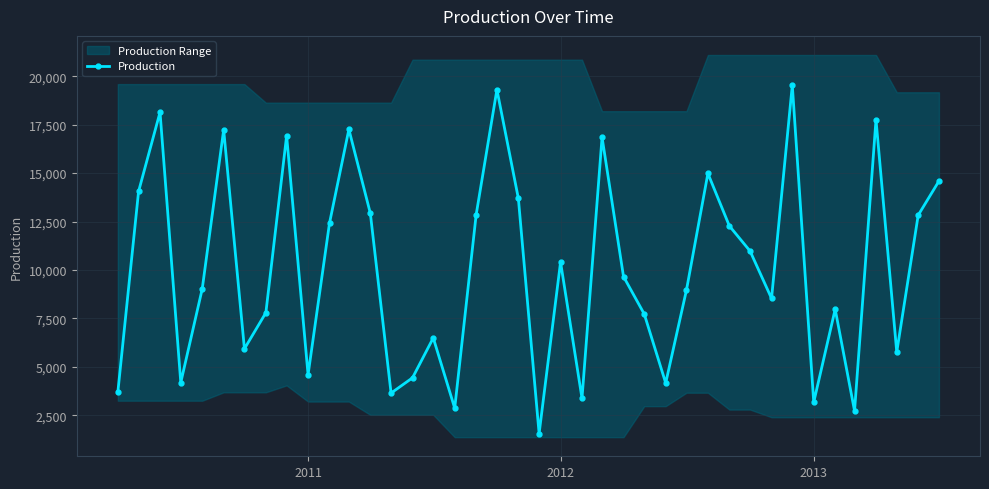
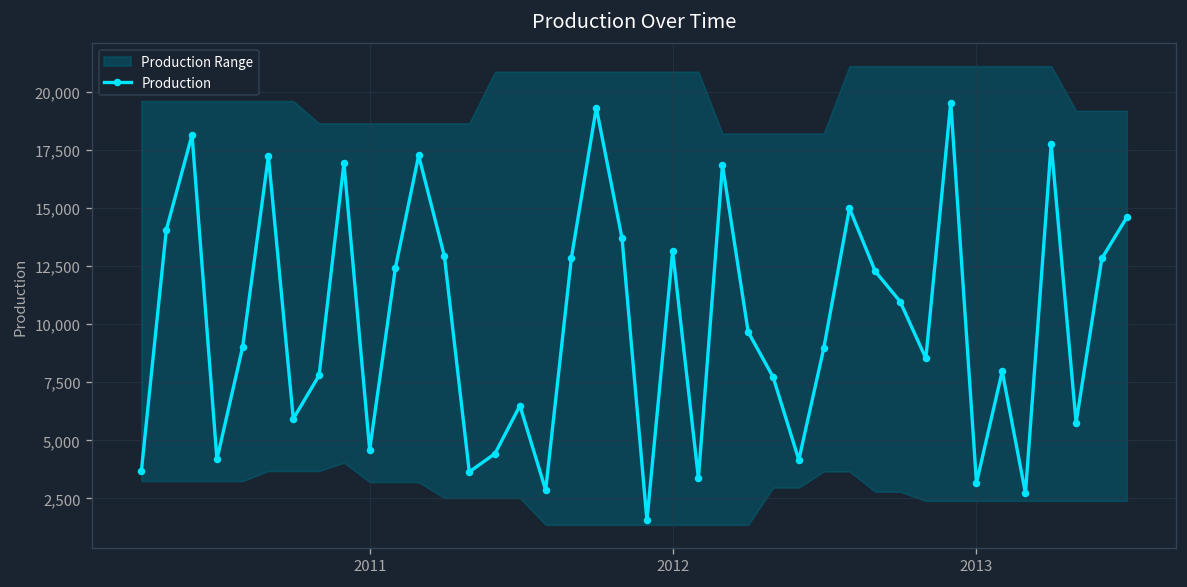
Production, 2012: 10,400 -> 13,100
